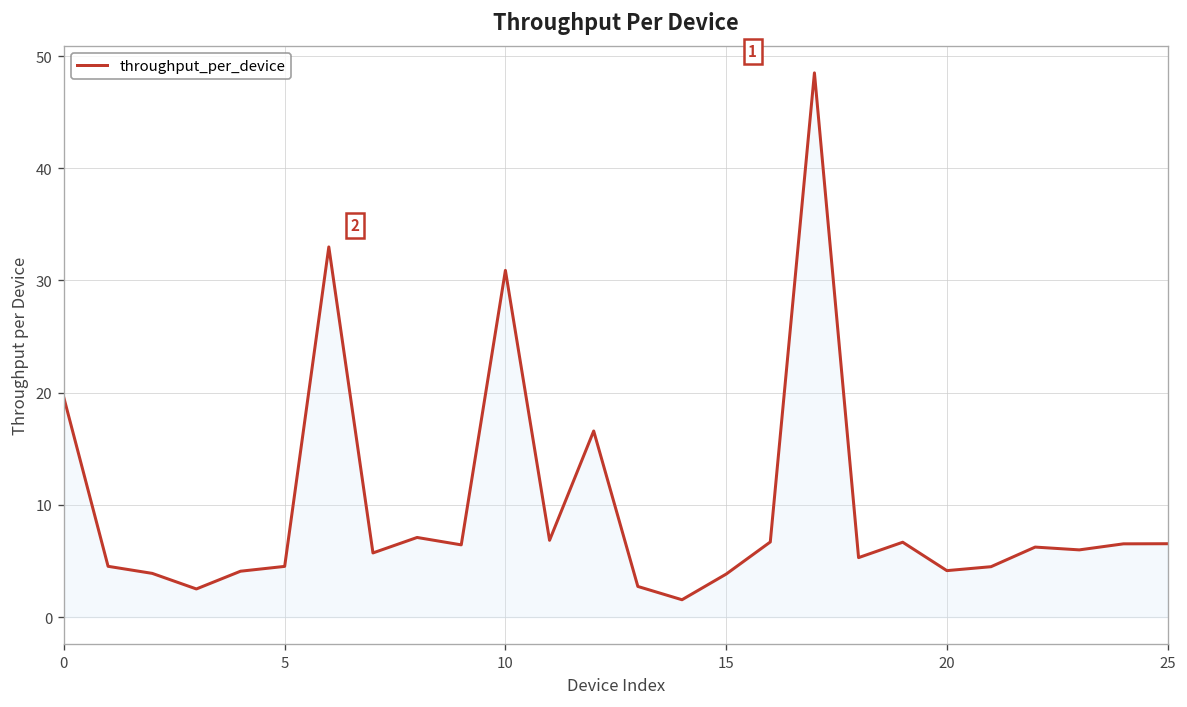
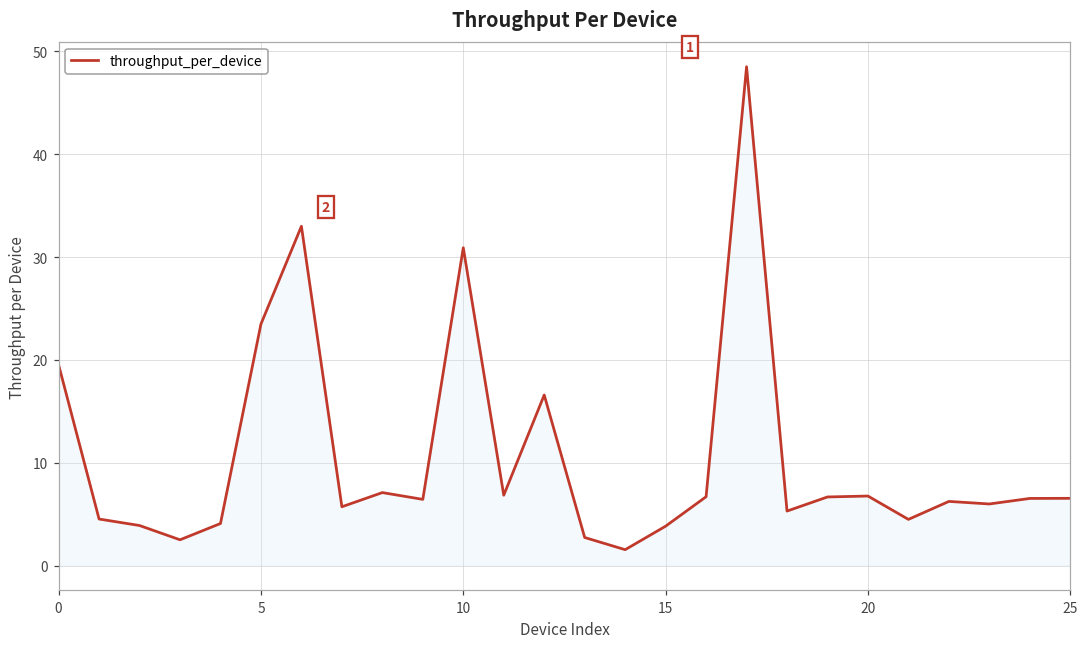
5: 5 -> 23
20: 4 -> 7
